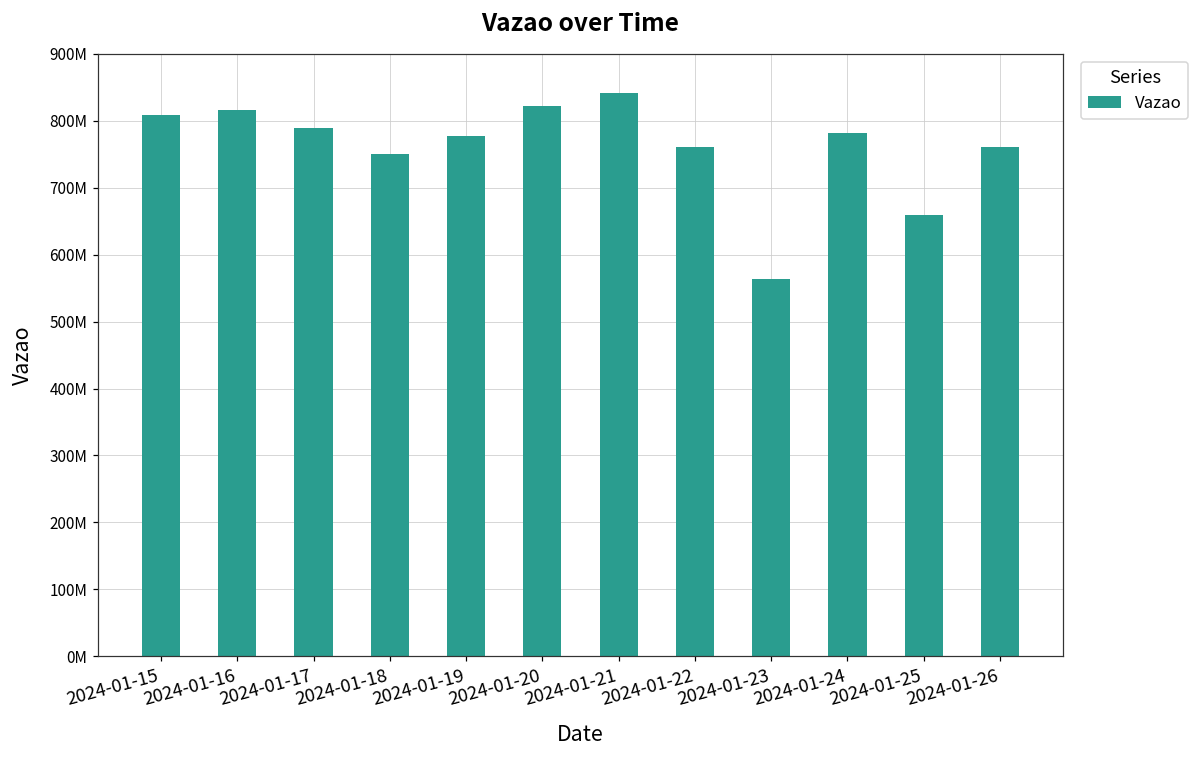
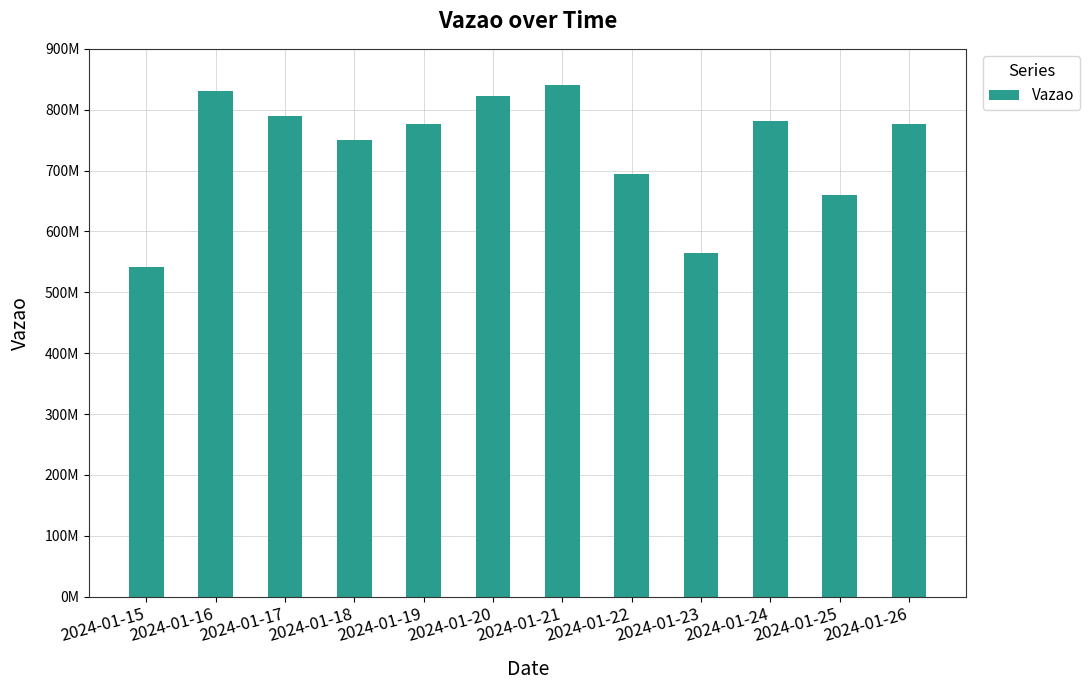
2024-01-15: 810000000 -> 540000000
2024-01-16: 820000000 -> 830000000
2024-01-22: 760000000 -> 690000000
2024-01-26: 760000000 -> 780000000
